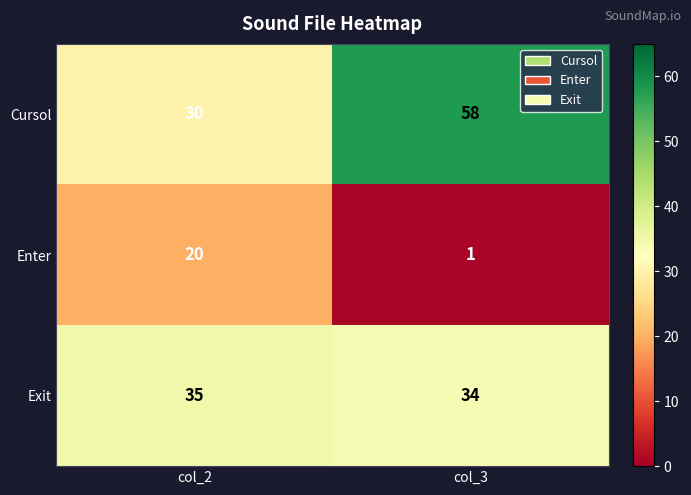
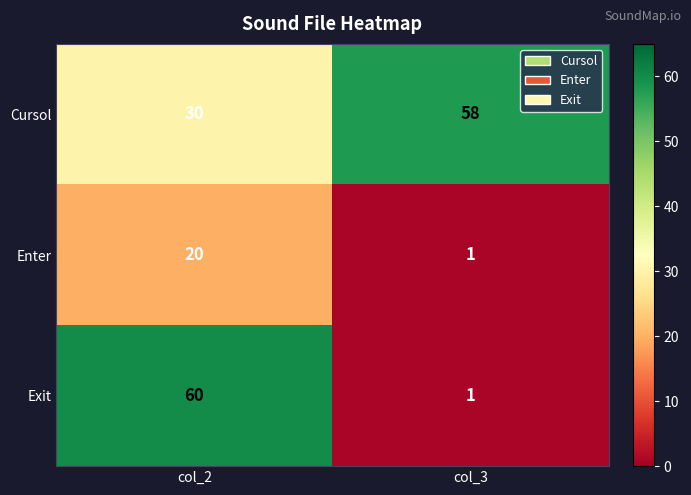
Exit, col_2: 35 -> 60
Exit, col_3: 34 -> 1
